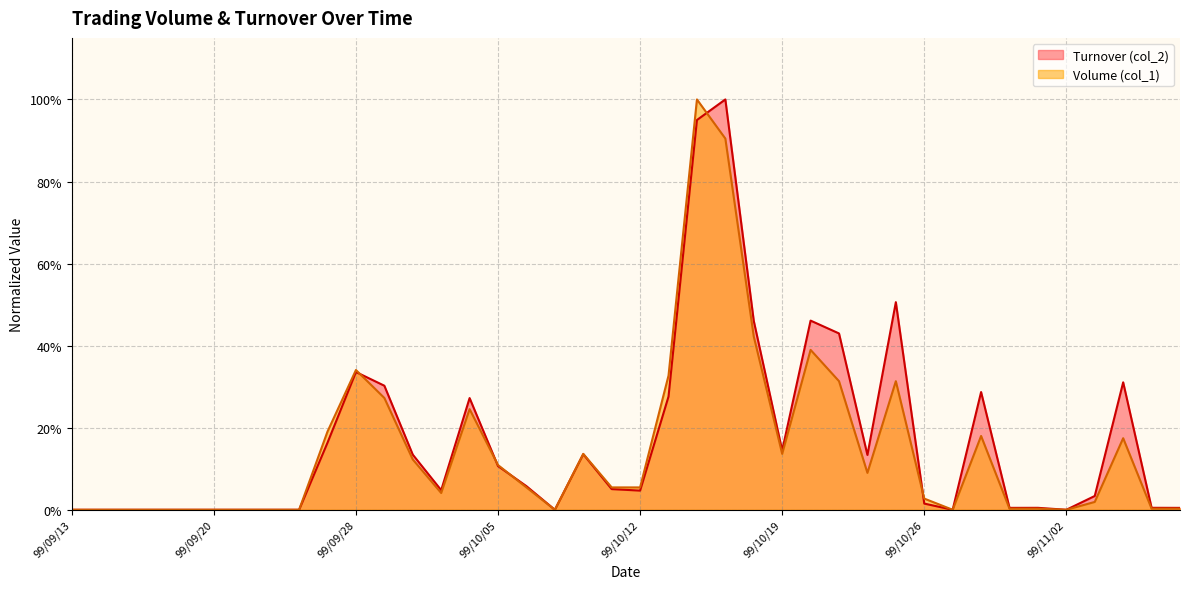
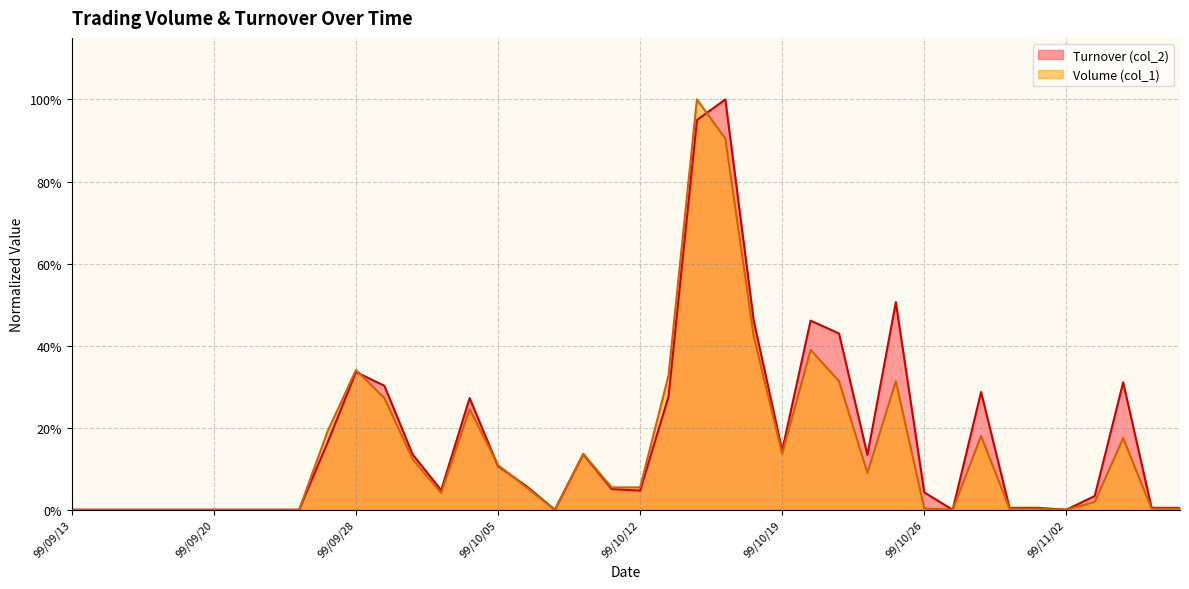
Turnover (col_2), 99/10/26: 2% -> 4%
Volume (col_1), 99/10/26: 3% -> 0%
